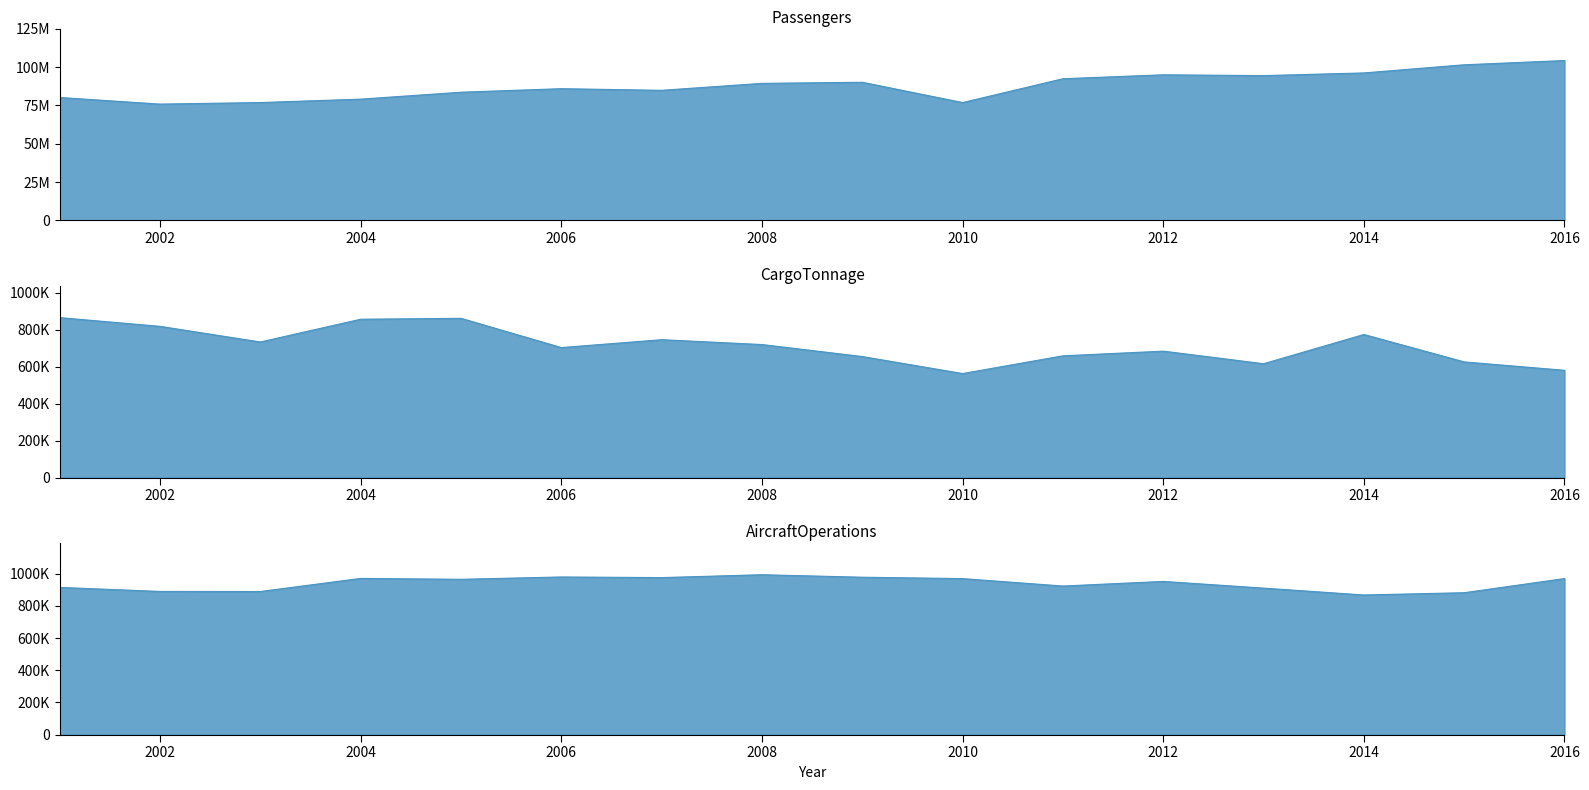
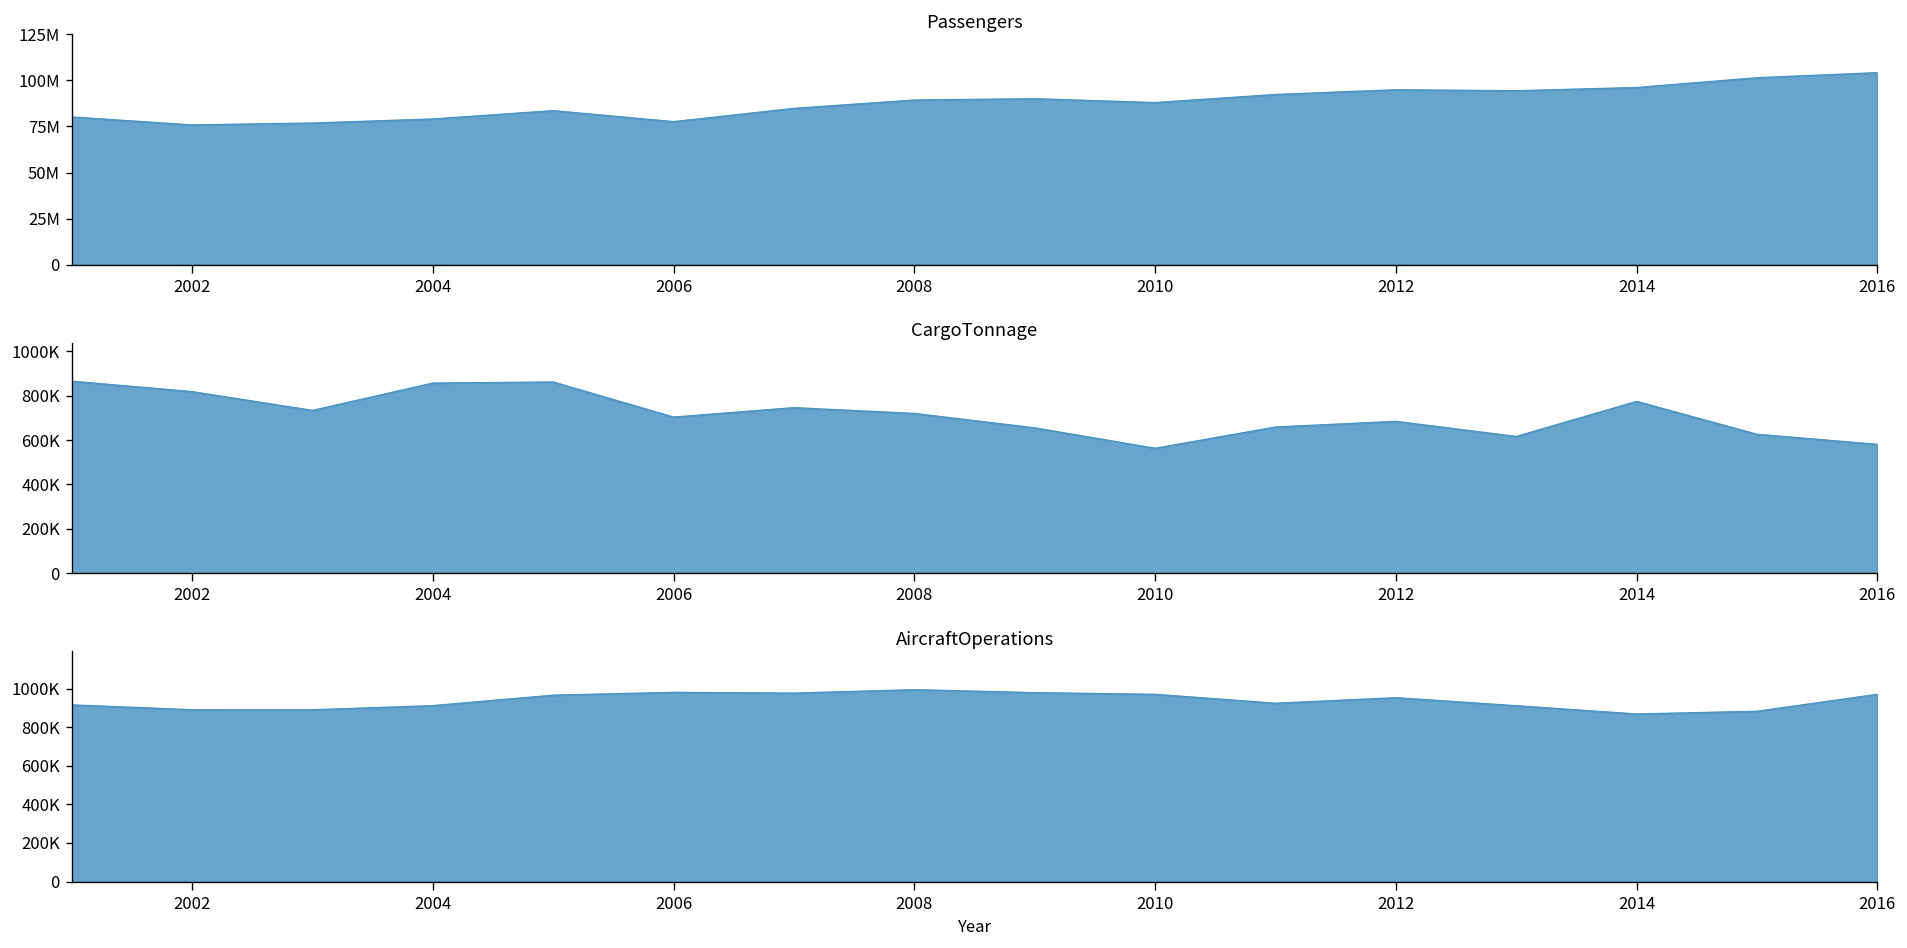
Passengers, 2006: 86000000 -> 78000000
Passengers, 2010: 77000000 -> 88000000
AircraftOperations, 2004: 970000 -> 910000
